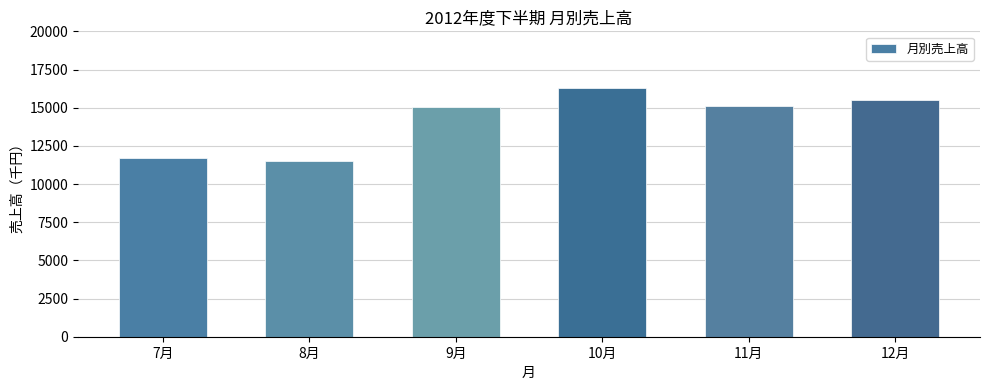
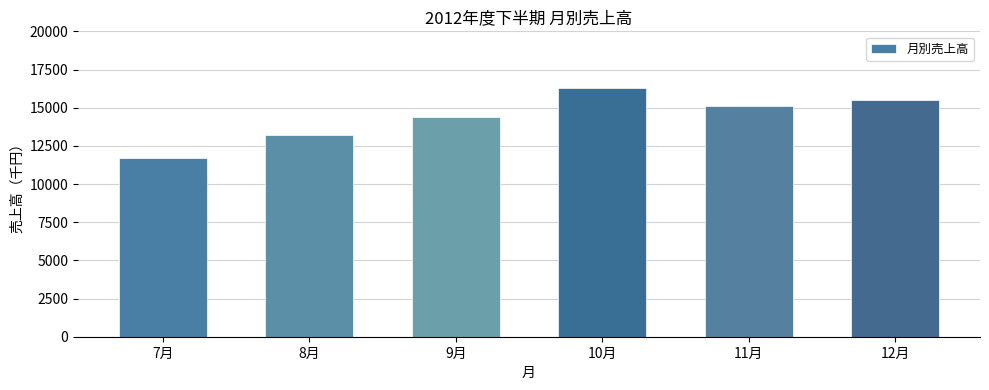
8月: 11500 -> 13200
9月: 15100 -> 14400
